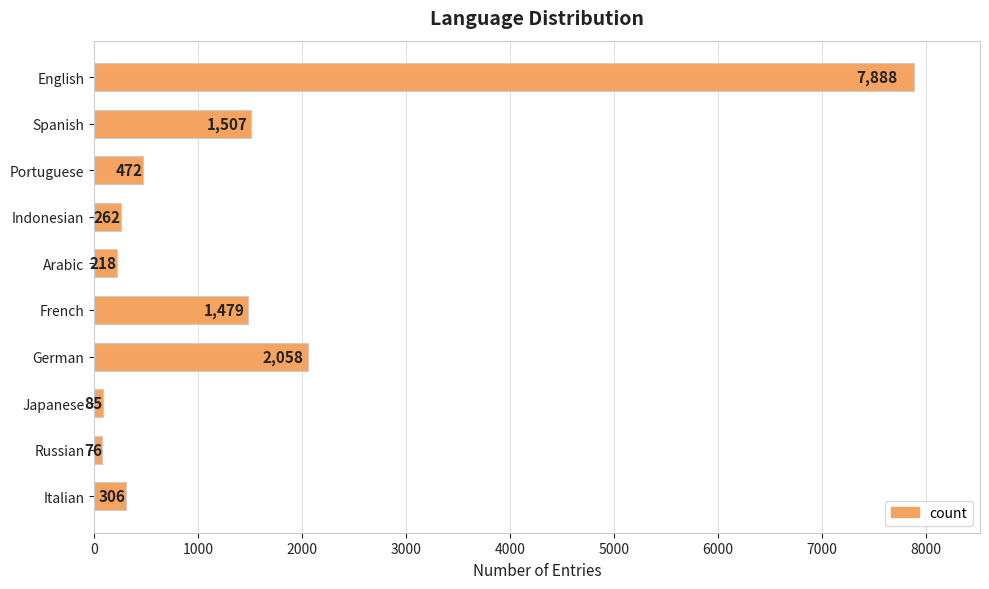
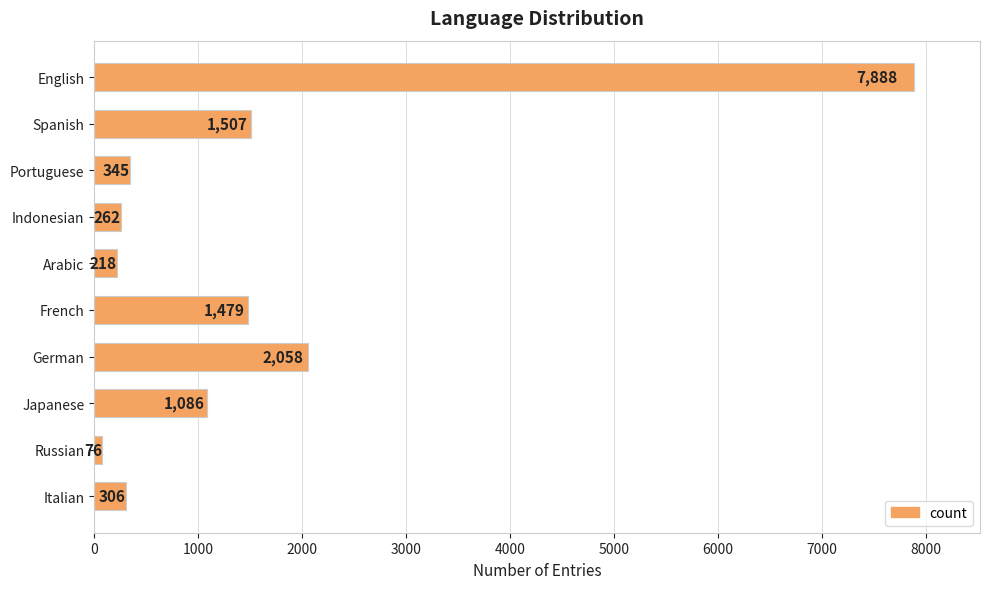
Portuguese: 472 -> 345
Japanese: 85 -> 1,086
